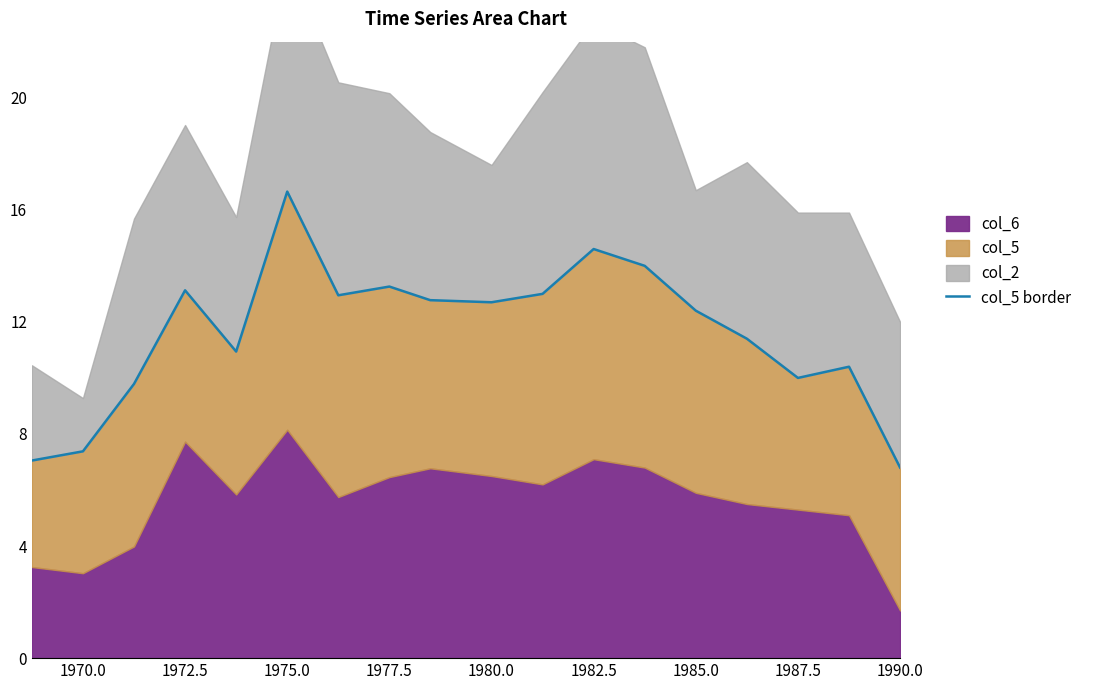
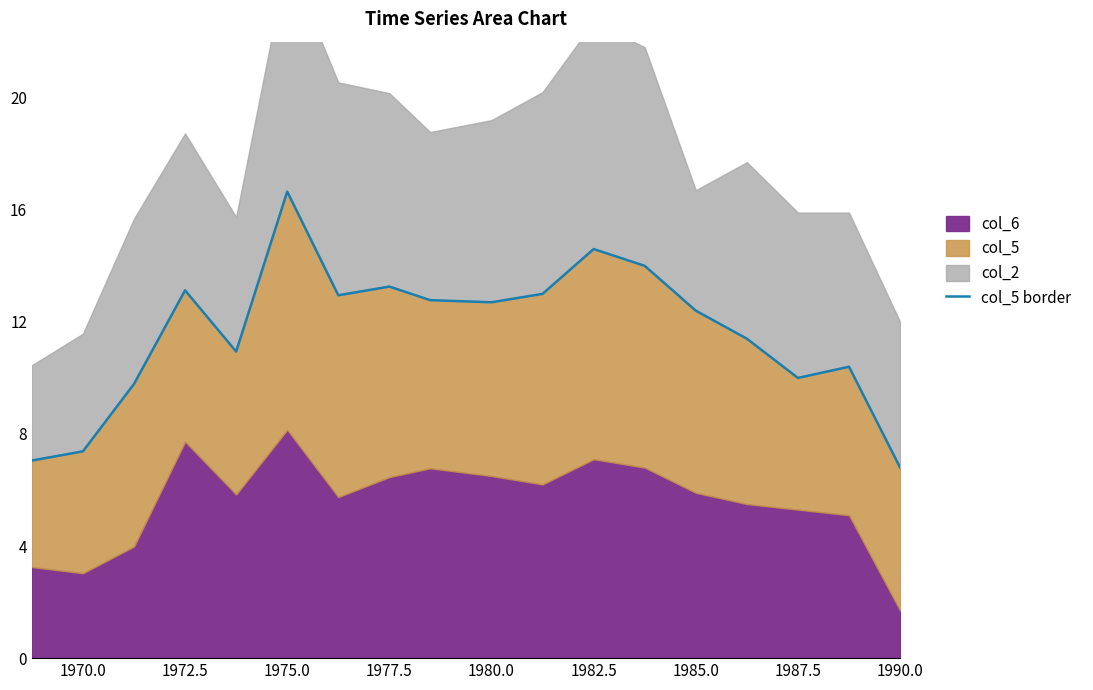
col_2, 1970.0: 1.9 -> 4.2
col_2, 1972.5: 5.9 -> 5.6
col_2, 1980.0: 4.9 -> 6.5
